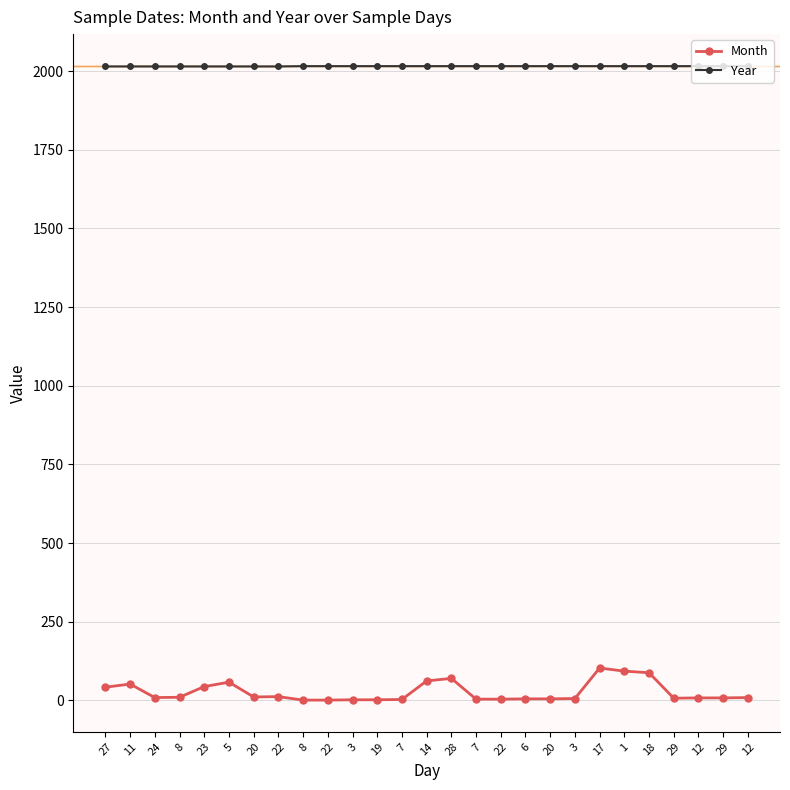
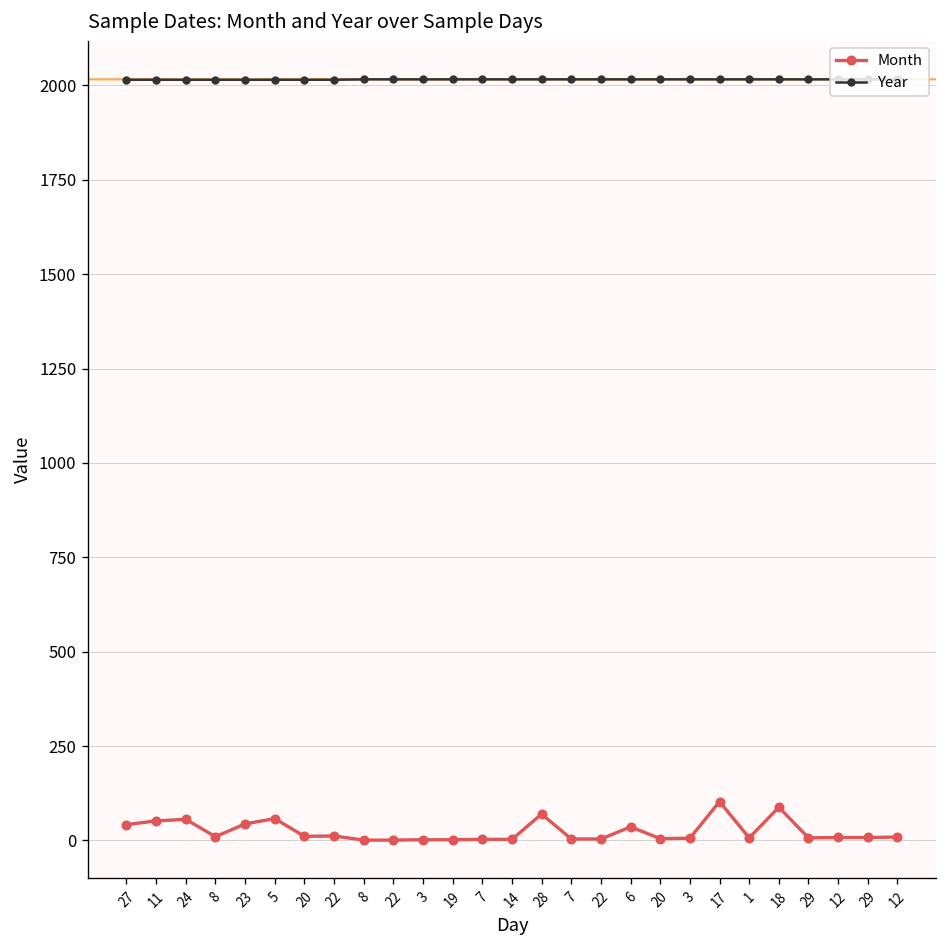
Month, 24: 10 -> 60
Month, 14: 60 -> 0
Month, 6: 10 -> 40
Month, 1: 90 -> 10
